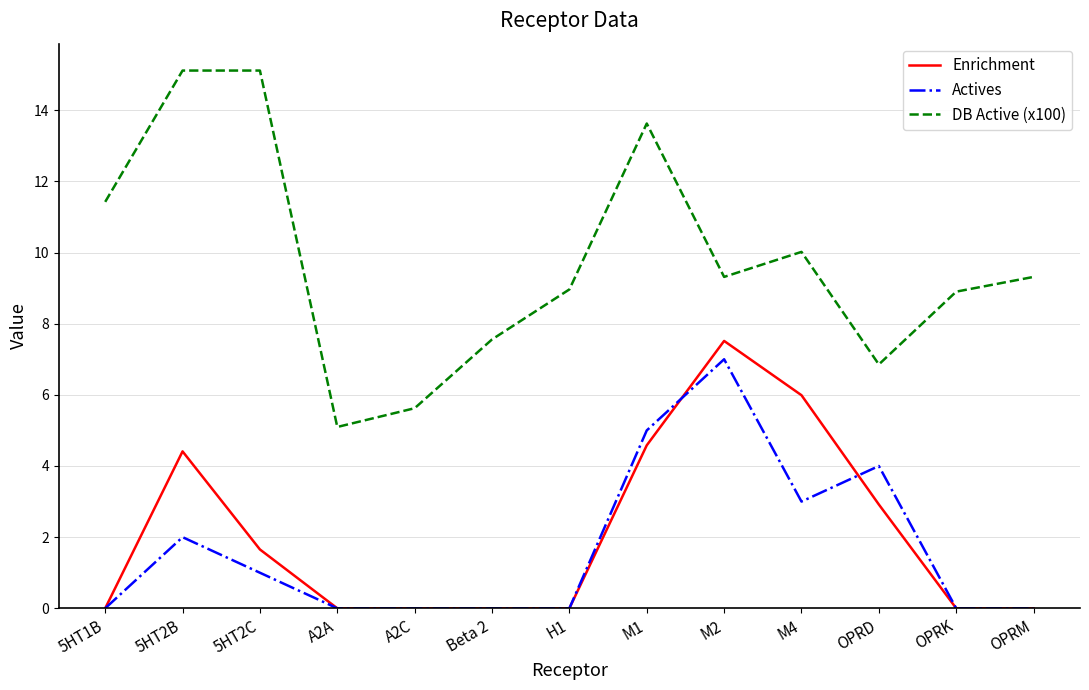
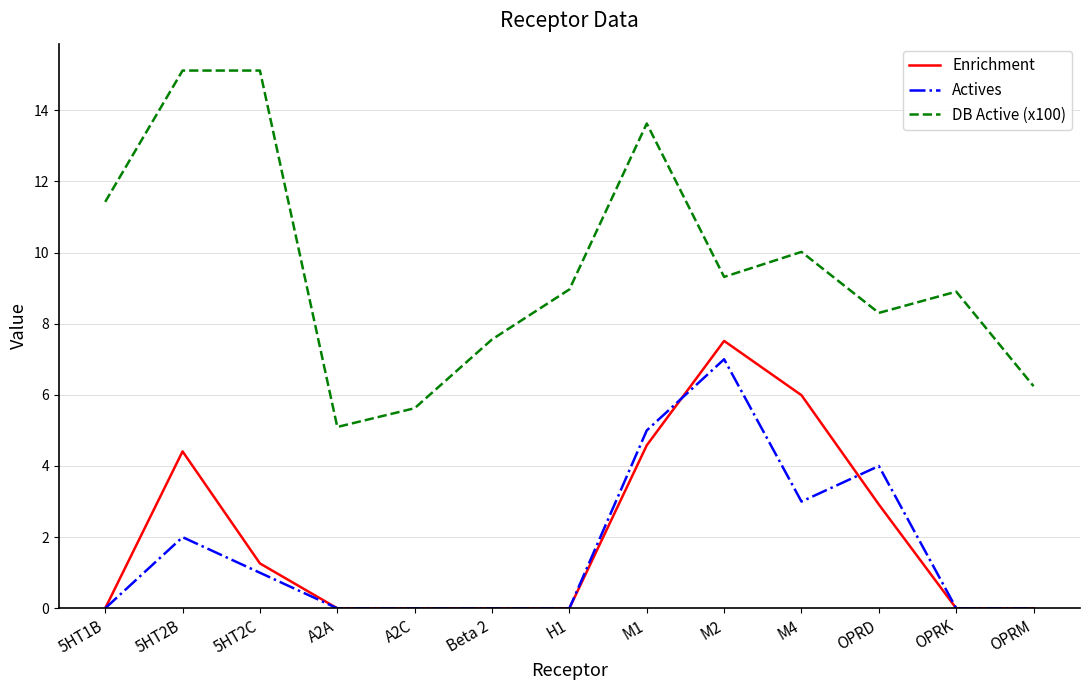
Enrichment, 5HT2C: 1.7 -> 1.3
DB Active (x100), OPRD: 6.9 -> 8.3
DB Active (x100), OPRM: 9.3 -> 6.2
